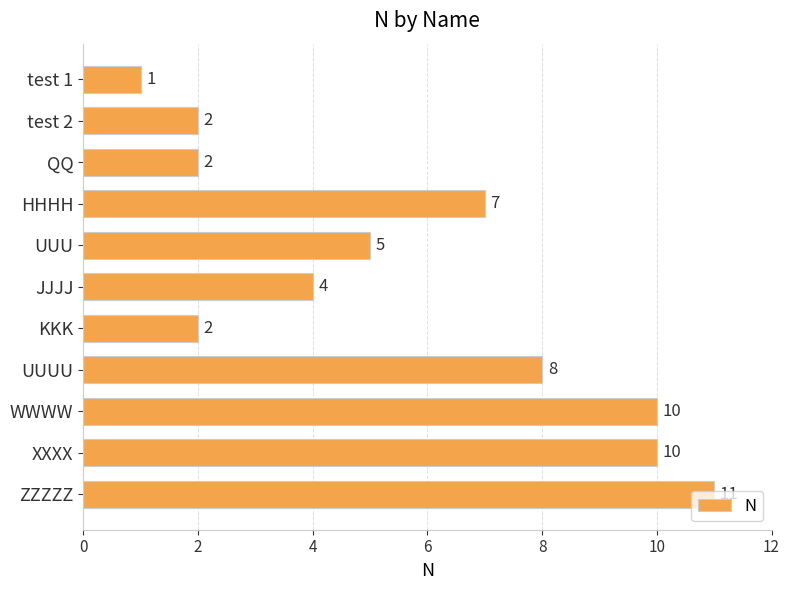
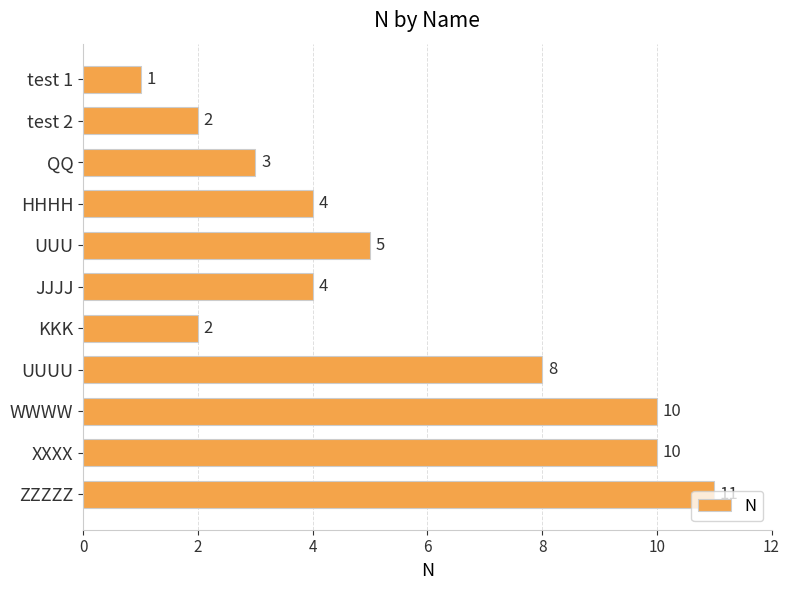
QQ: 2 -> 3
HHHH: 7 -> 4
